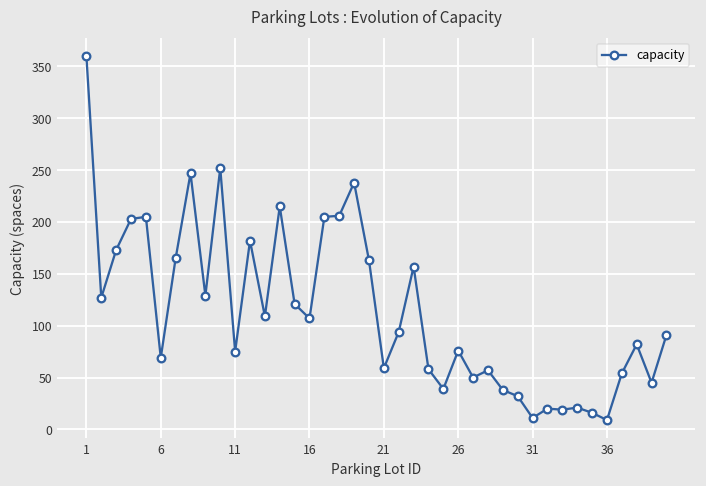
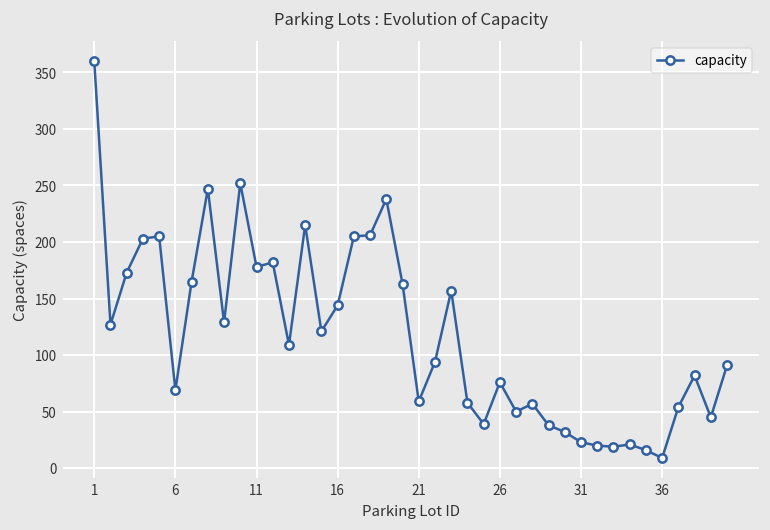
11: 80 -> 180
16: 110 -> 140
31: 10 -> 20
